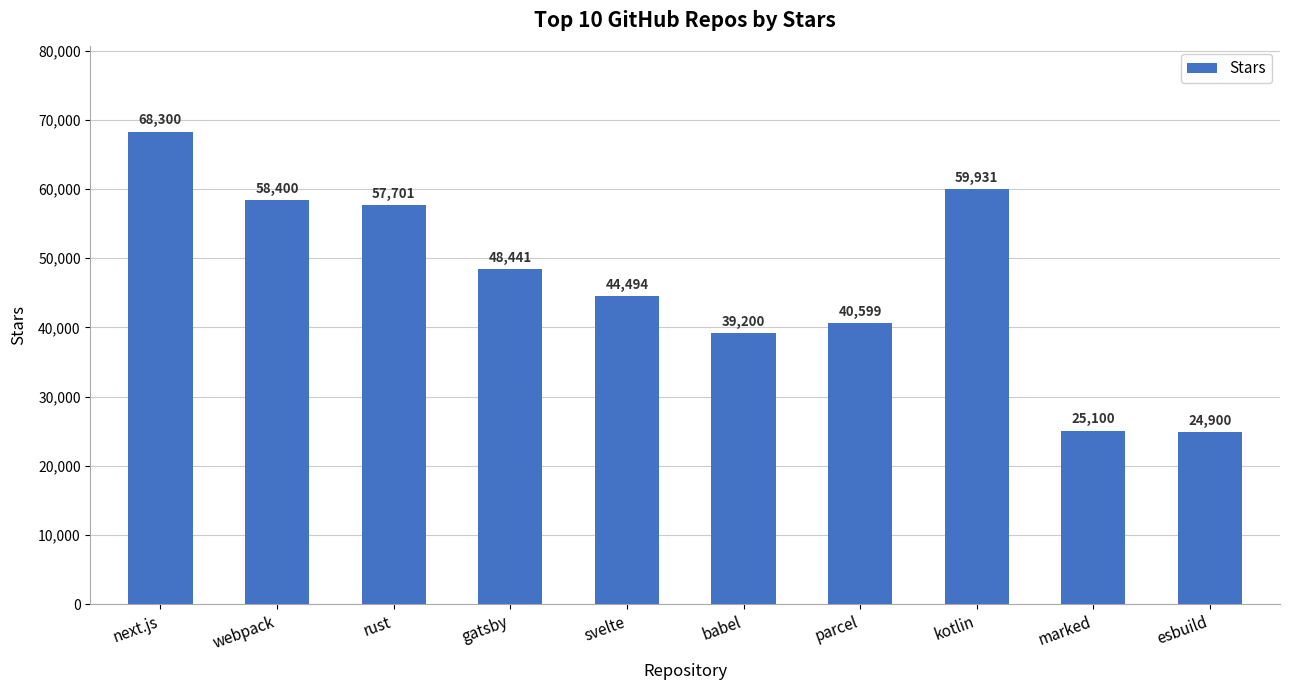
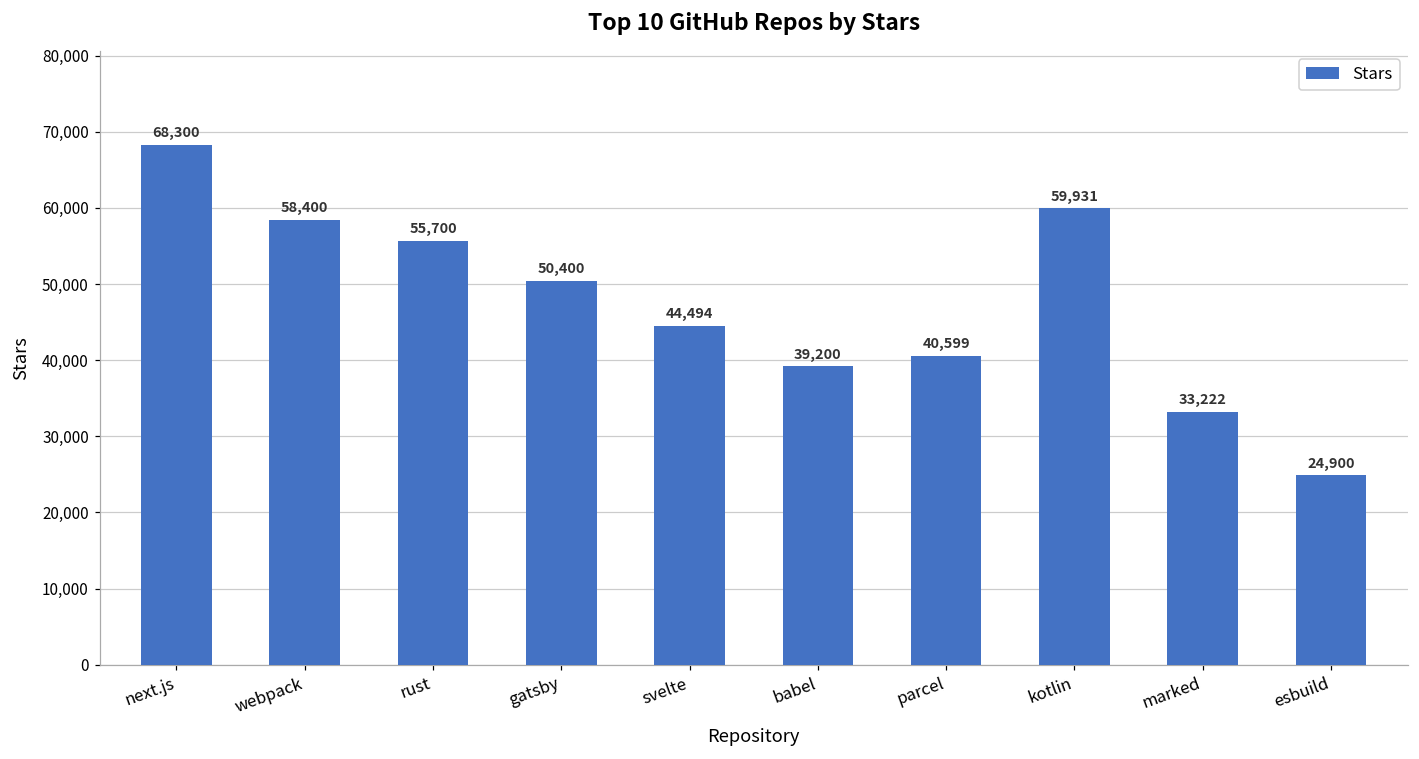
rust: 57,701 -> 55,700
gatsby: 48,441 -> 50,400
marked: 25,100 -> 33,222
